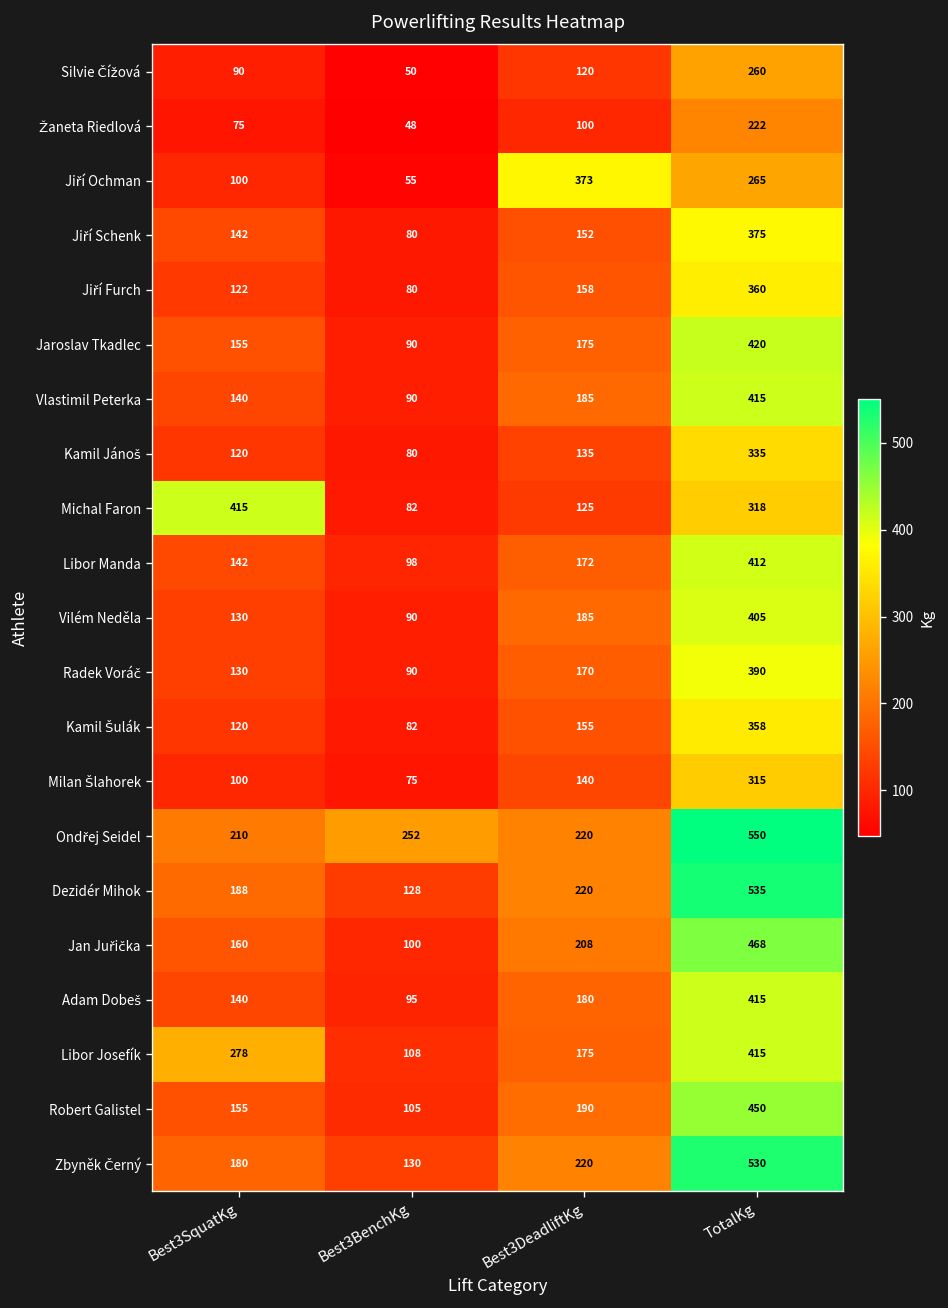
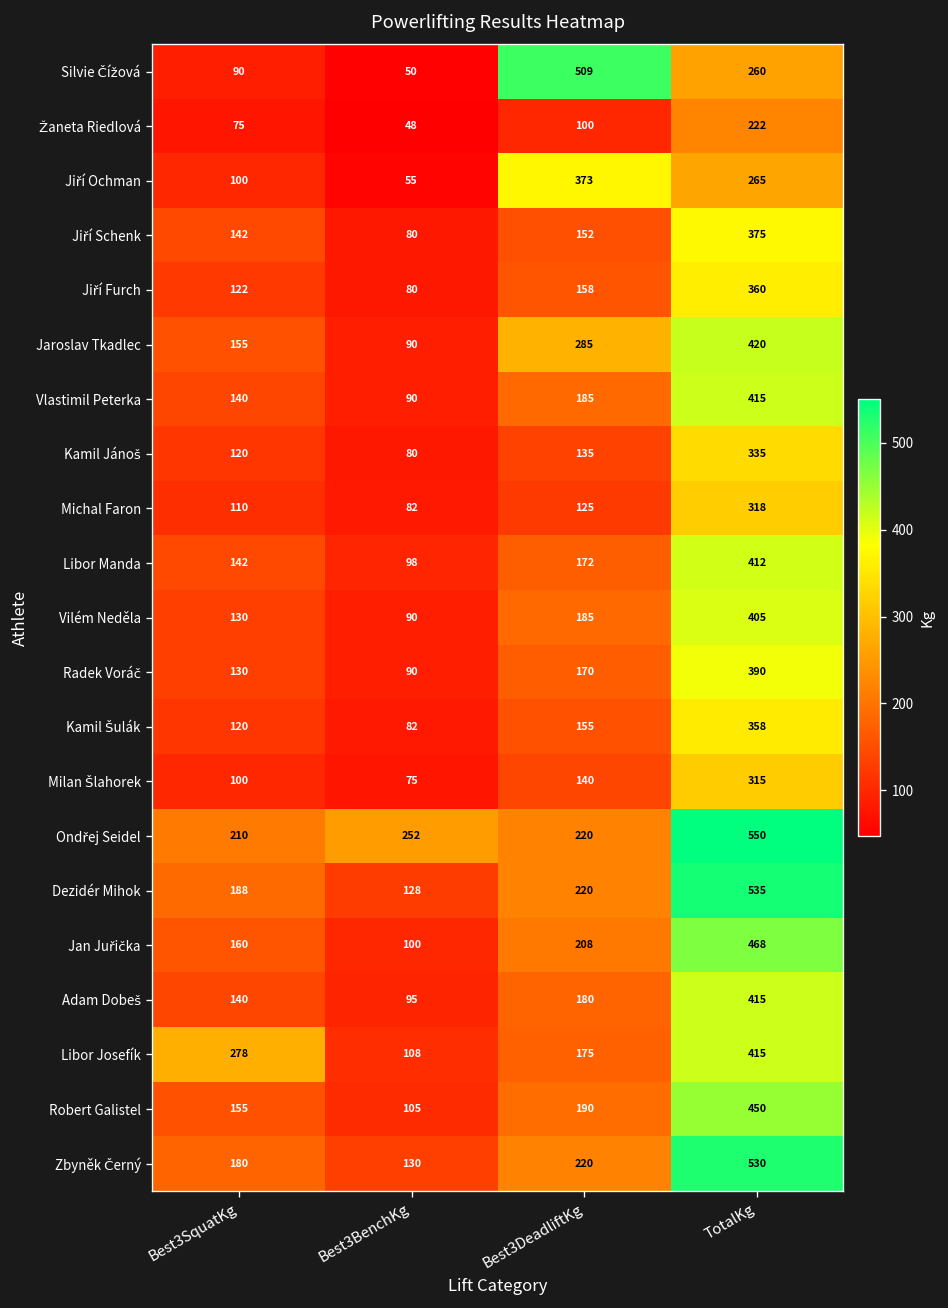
Silvie Čížová, Best3DeadliftKg: 120 -> 509
Jaroslav Tkadlec, Best3DeadliftKg: 175 -> 285
Michal Faron, Best3SquatKg: 415 -> 110
